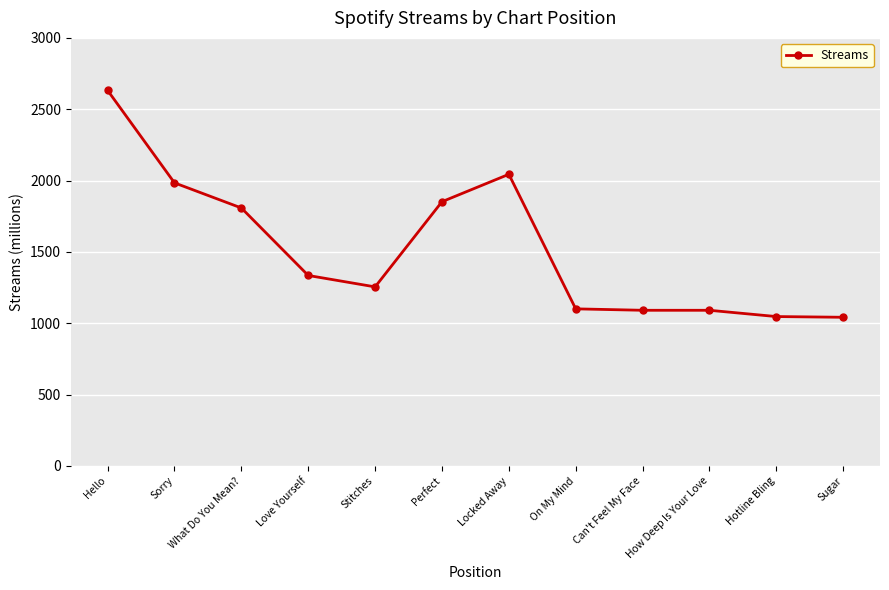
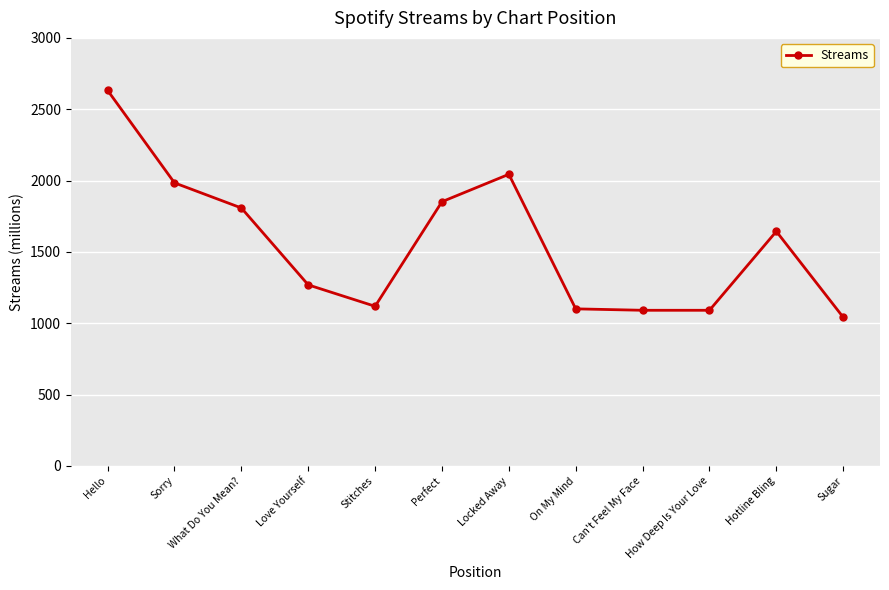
Love Yourself: 1340 -> 1270
Stitches: 1260 -> 1120
Hotline Bling: 1050 -> 1640
